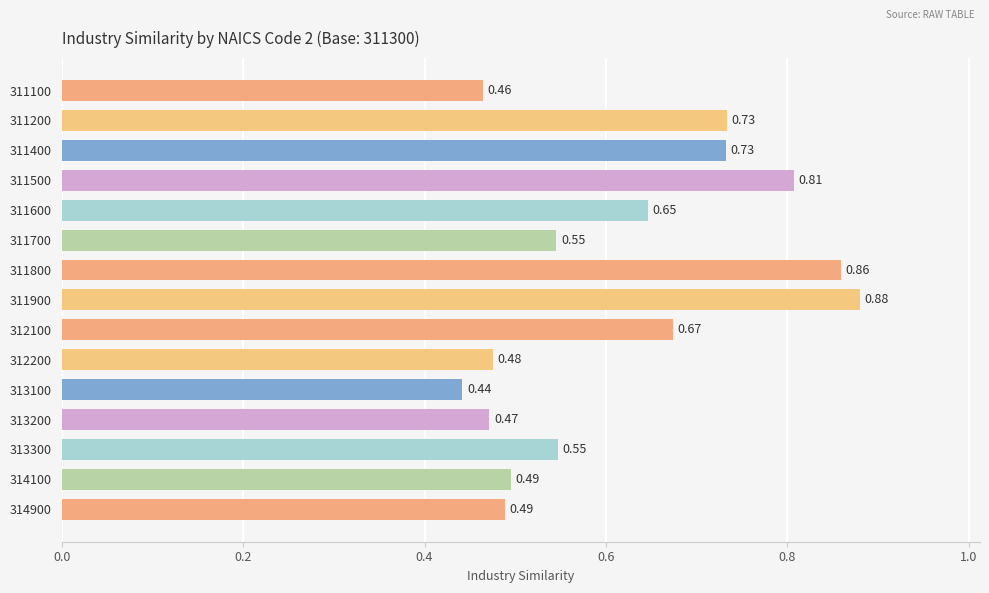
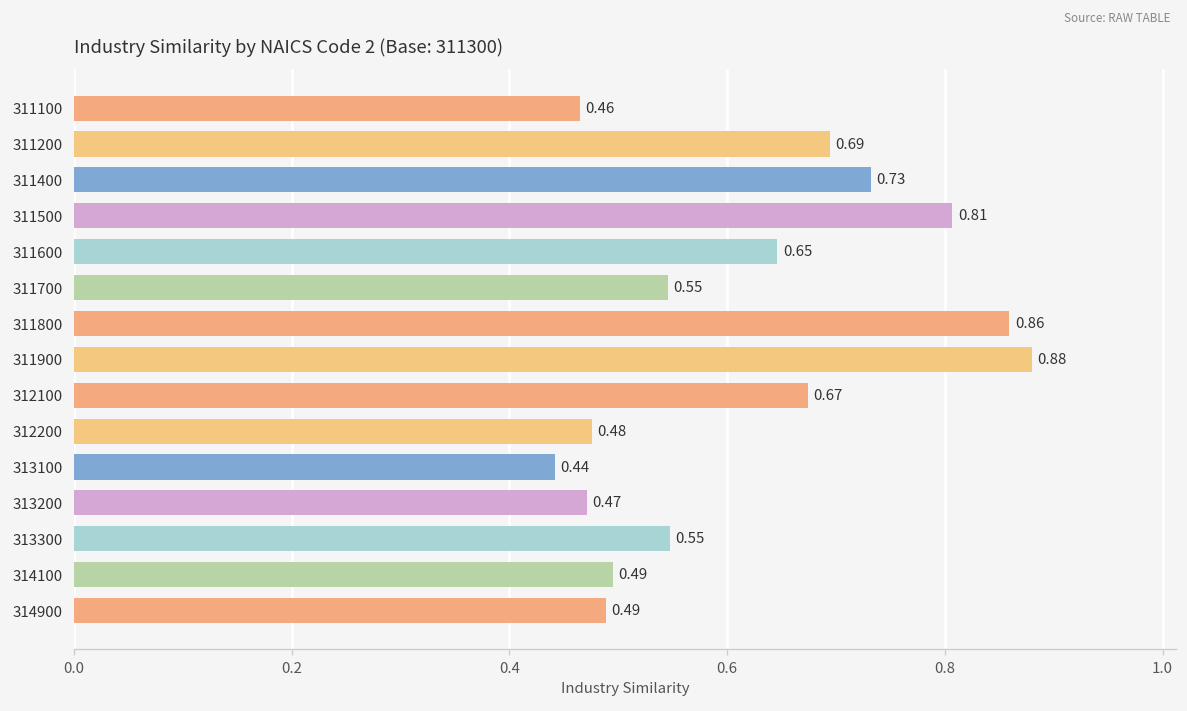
311200: 0.73 -> 0.69
